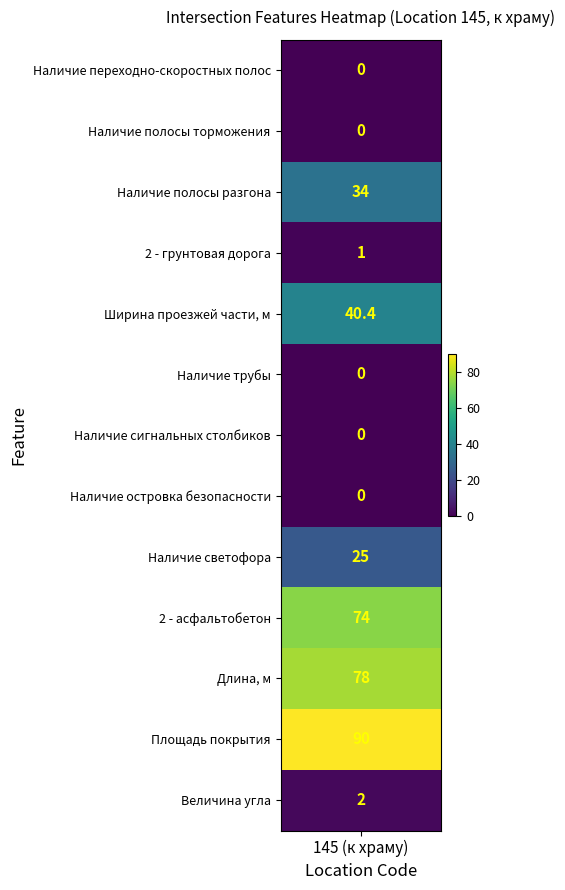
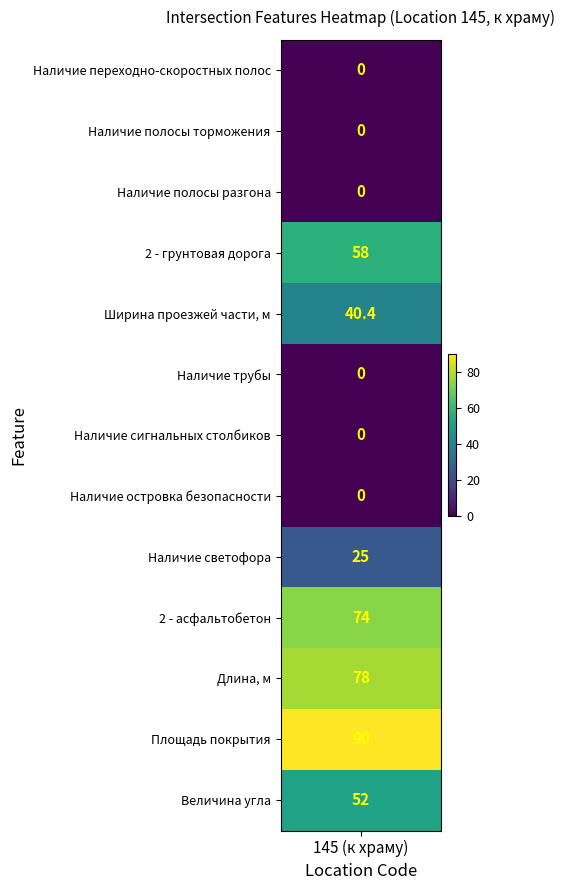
Наличие полосы разгона, 145 (к храму): 34 -> 0
2 - грунтовая дорога, 145 (к храму): 1 -> 58
Величина угла, 145 (к храму): 2 -> 52
